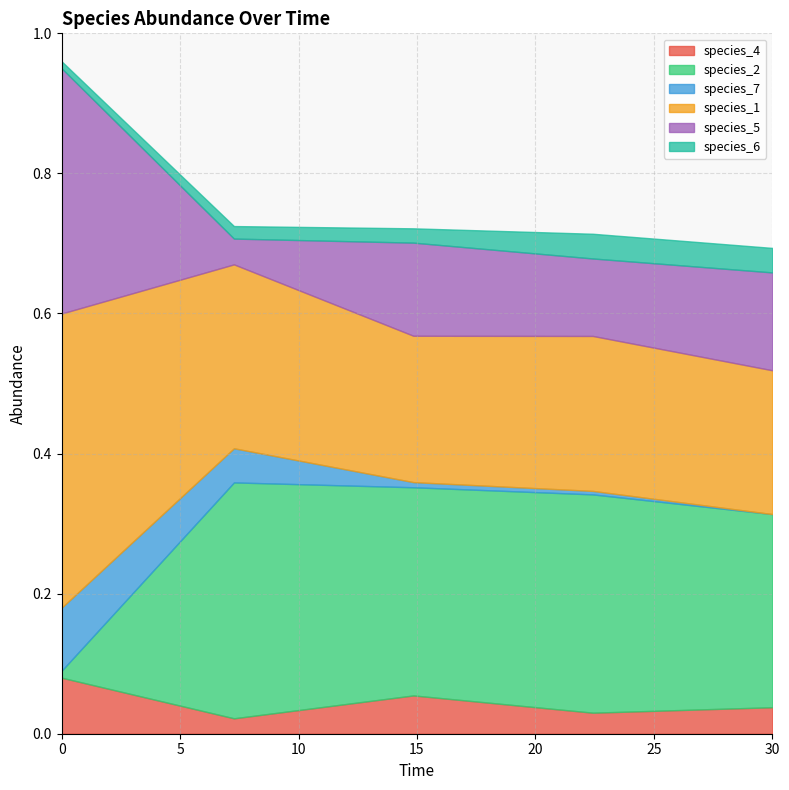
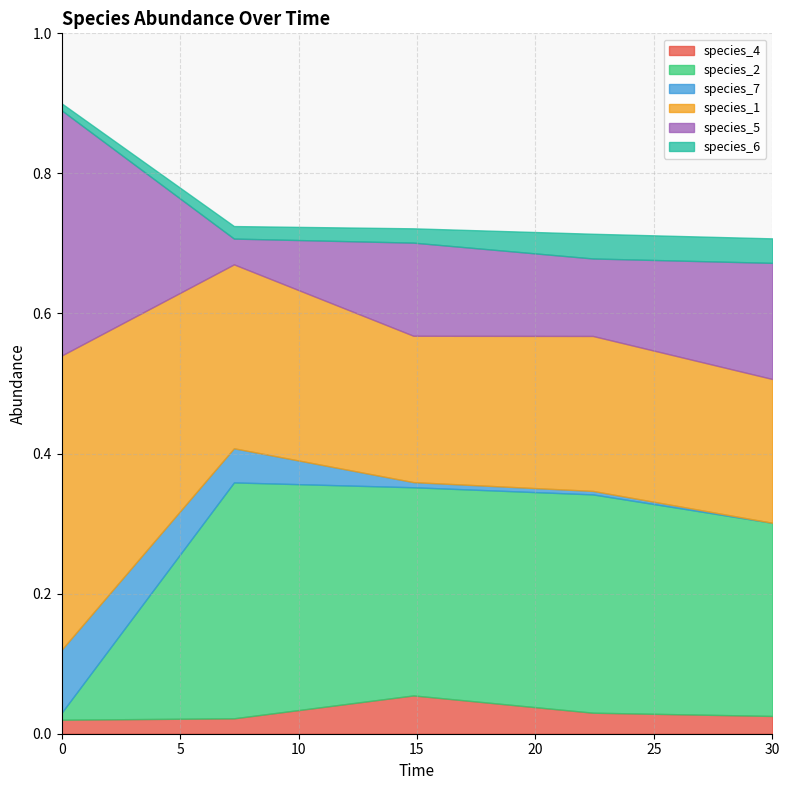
species_4, 0: 0.08 -> 0.02
species_4, 30: 0.04 -> 0.03
species_5, 30: 0.14 -> 0.17
